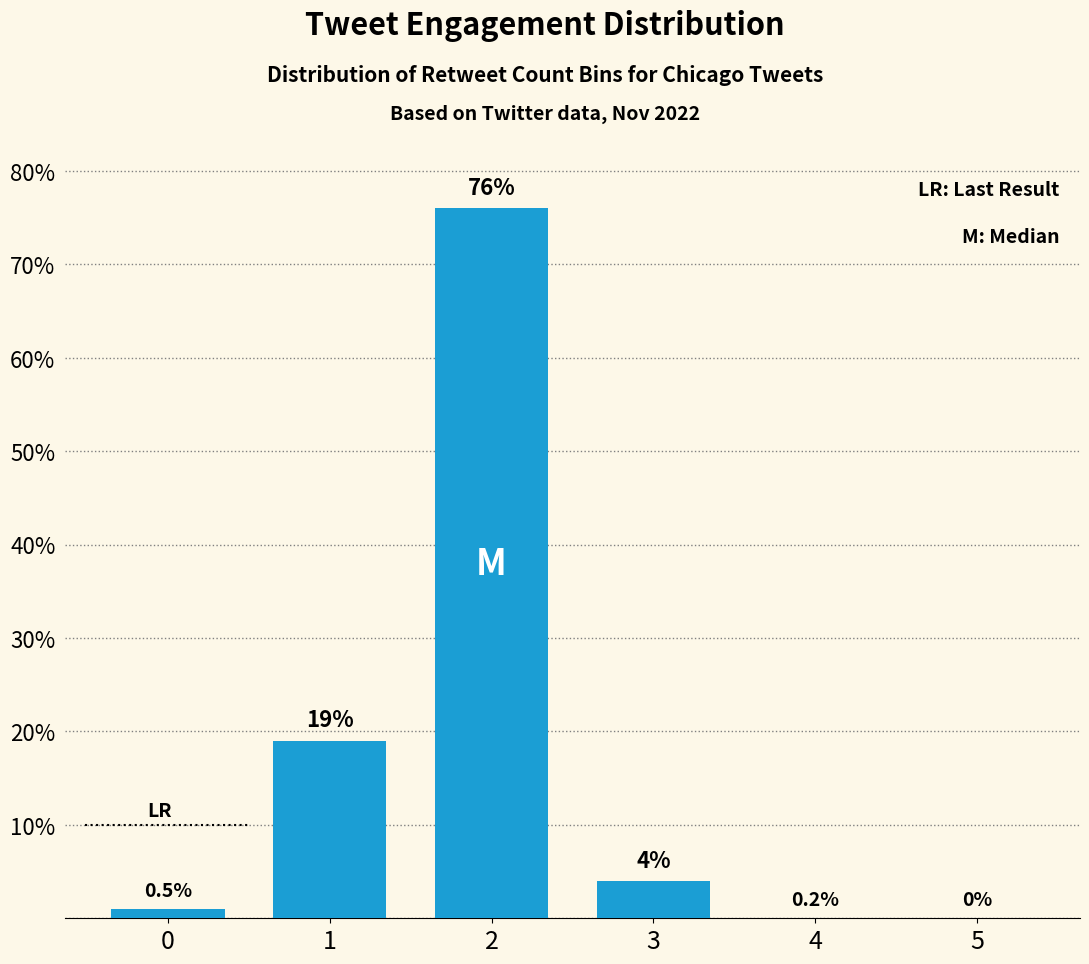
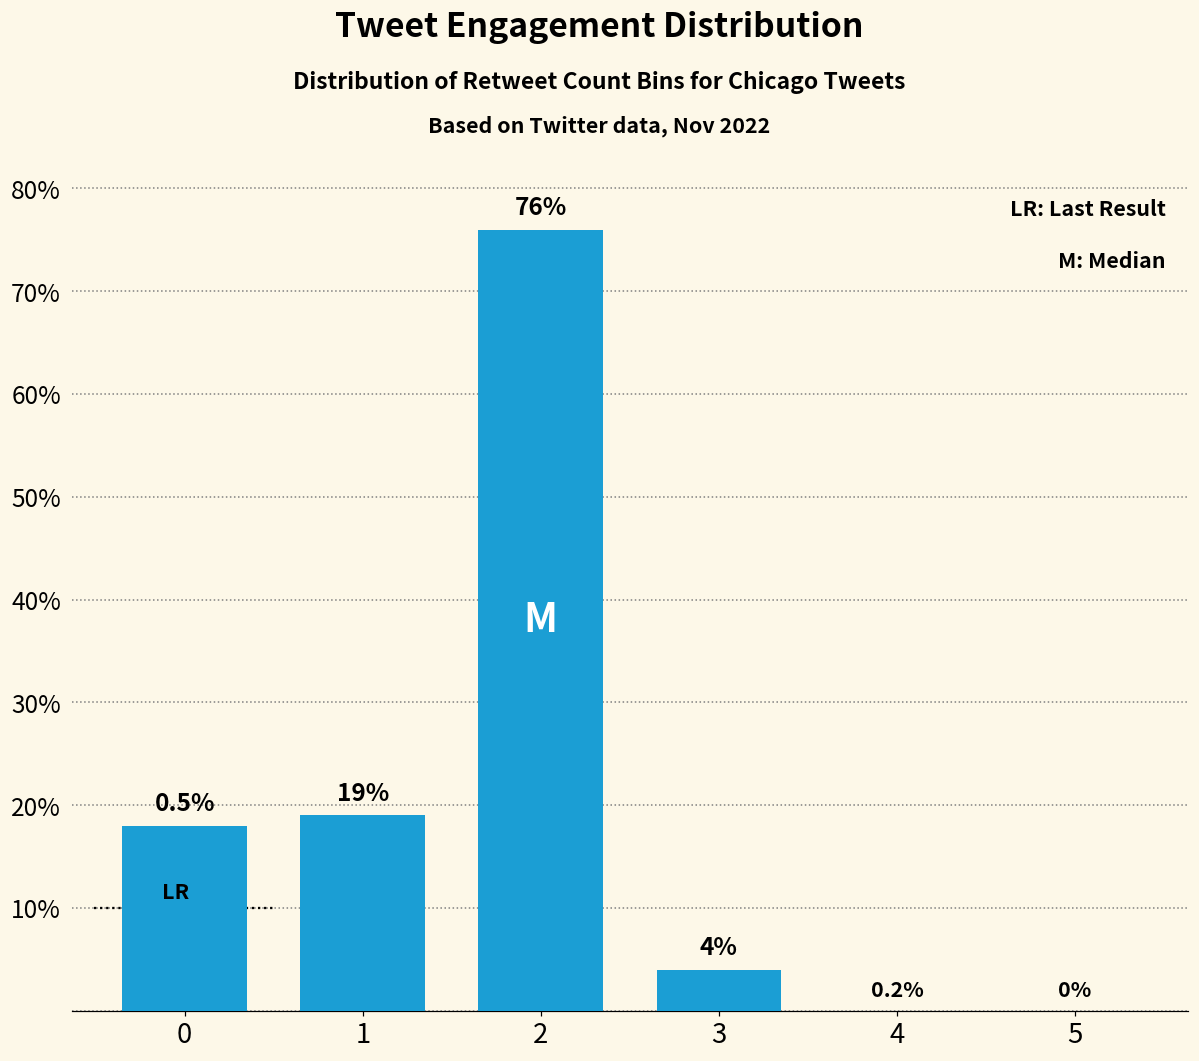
0: 1% -> 18%
